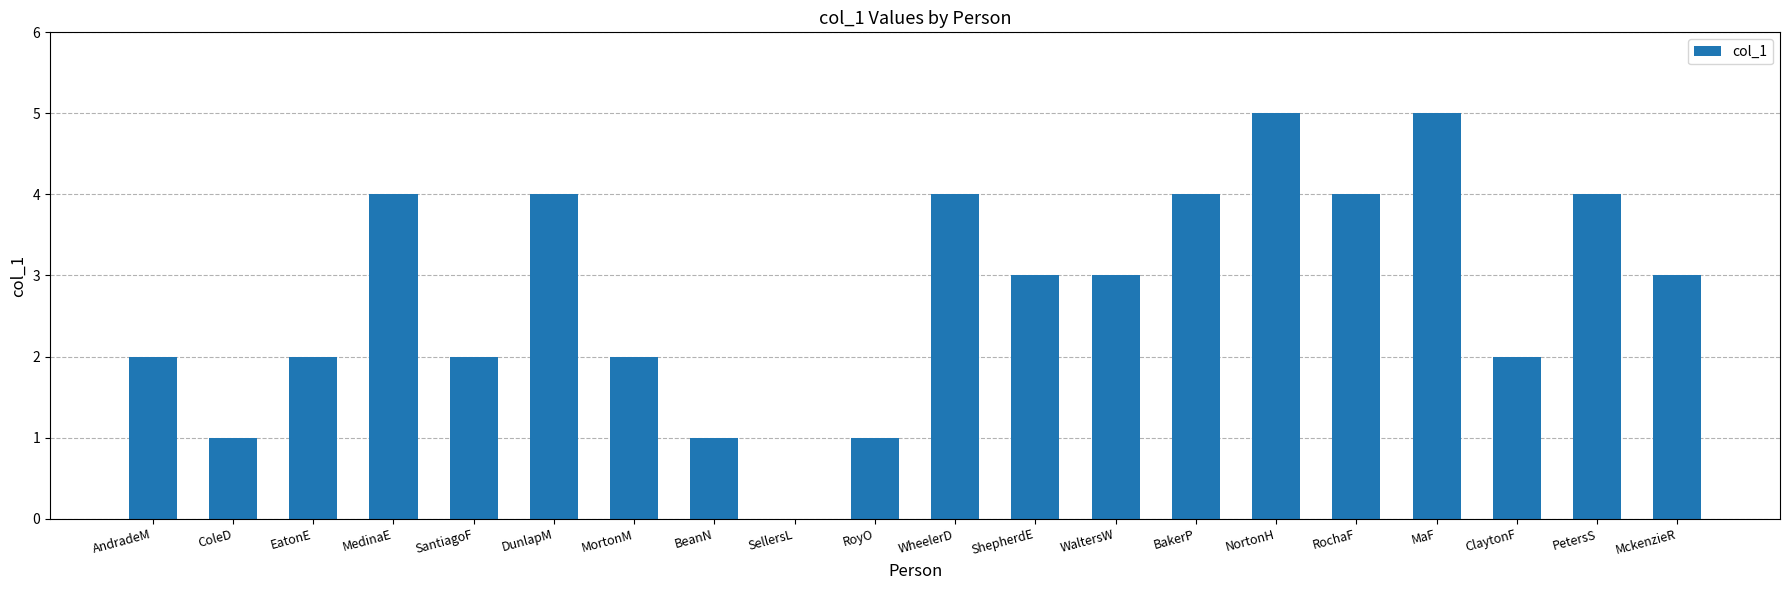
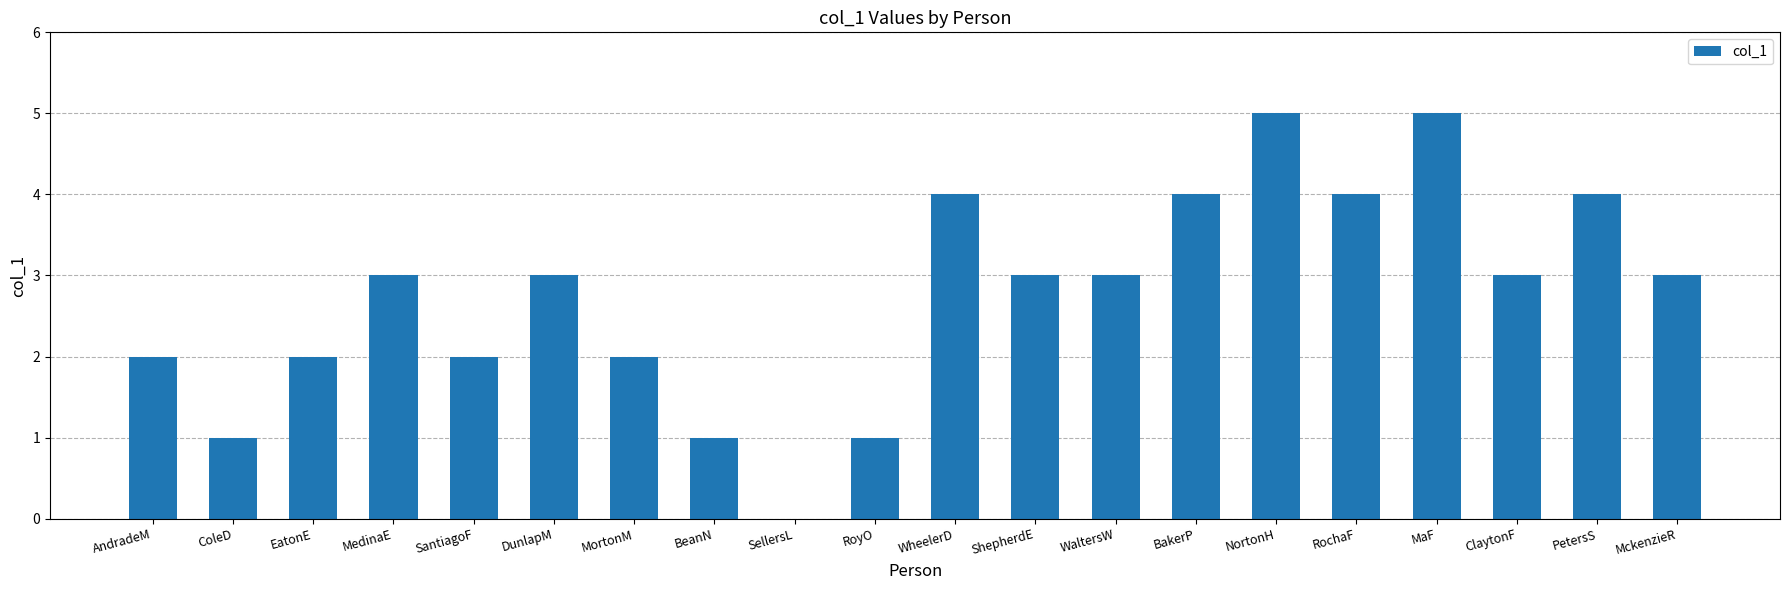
MedinaE: 4 -> 3
DunlapM: 4 -> 3
ClaytonF: 2 -> 3
